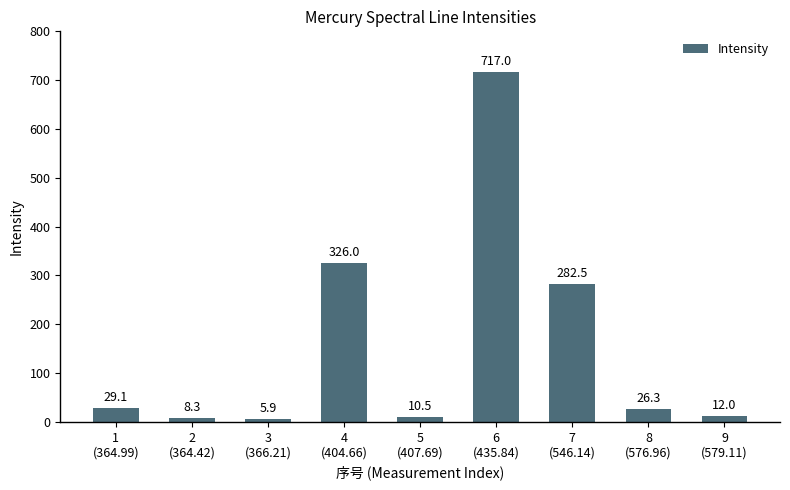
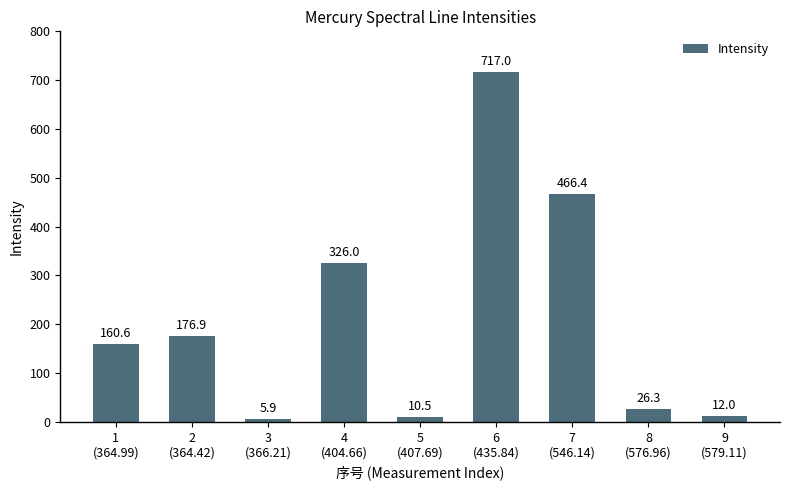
1 (364.99): 29.1 -> 160.6
2 (364.42): 8.3 -> 176.9
7 (546.14): 282.5 -> 466.4
